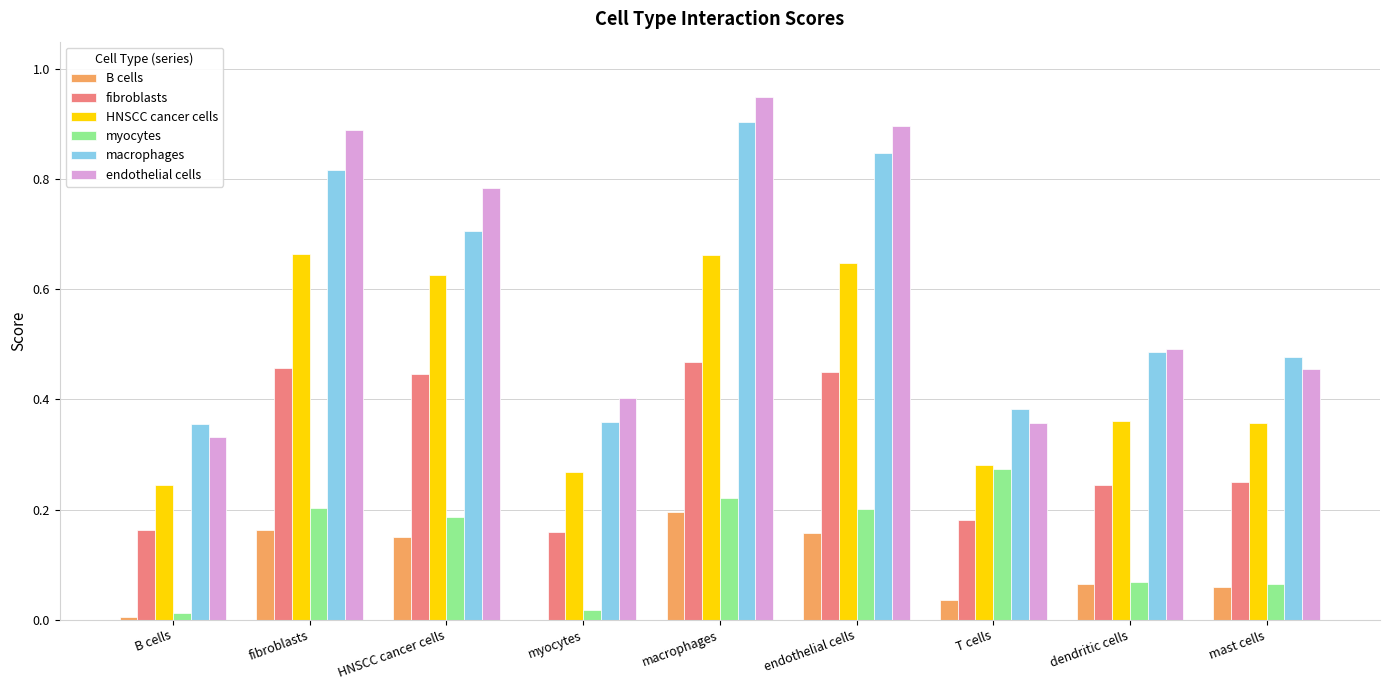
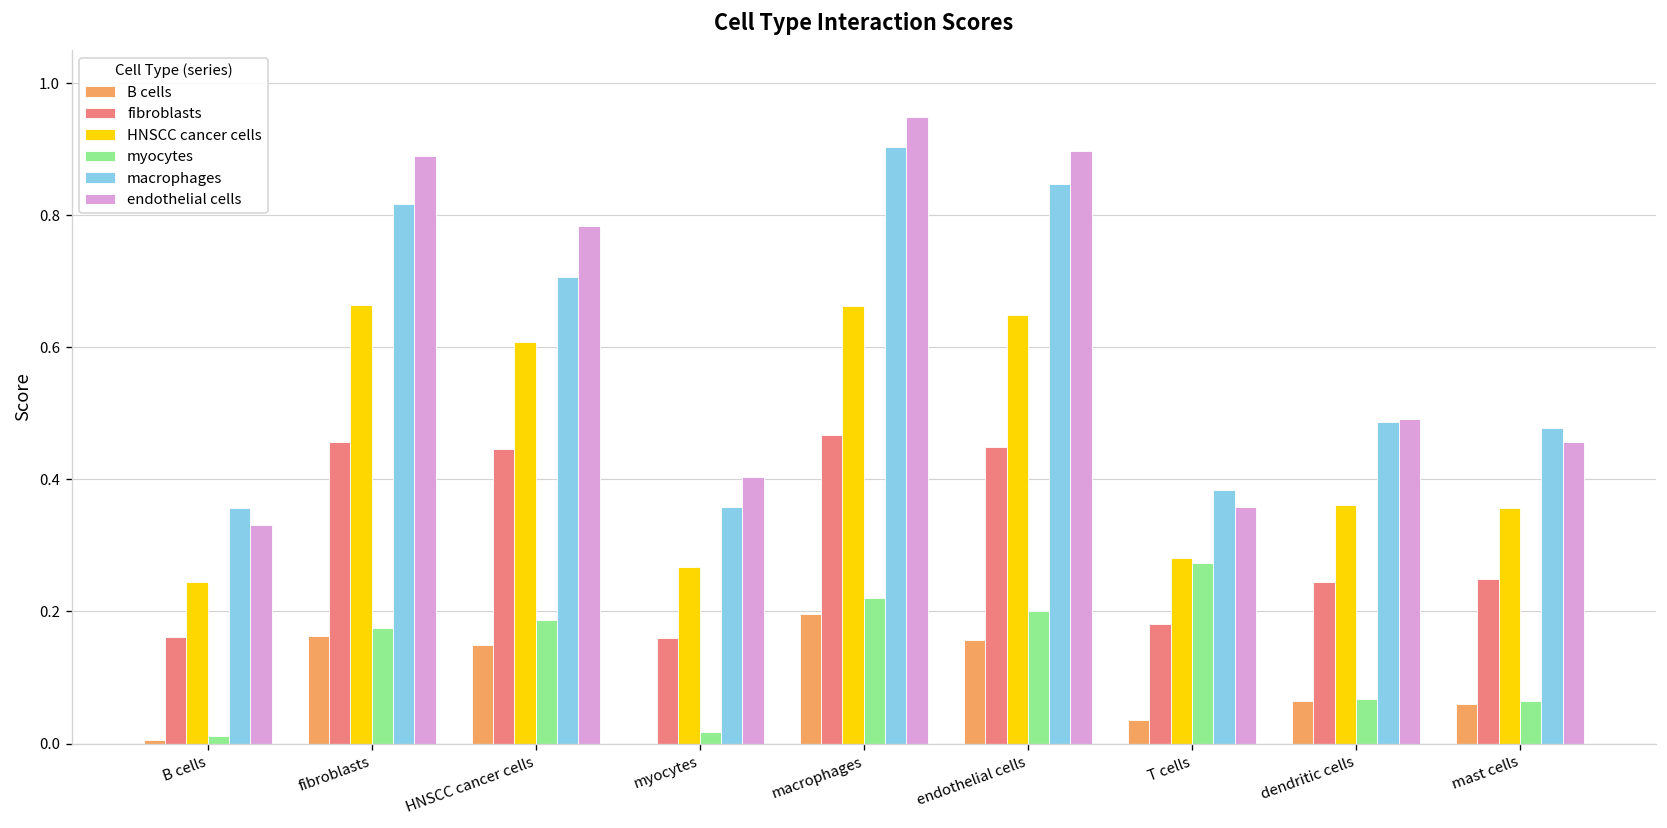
myocytes, fibroblasts: 0.20 -> 0.18
HNSCC cancer cells, HNSCC cancer cells: 0.63 -> 0.61
